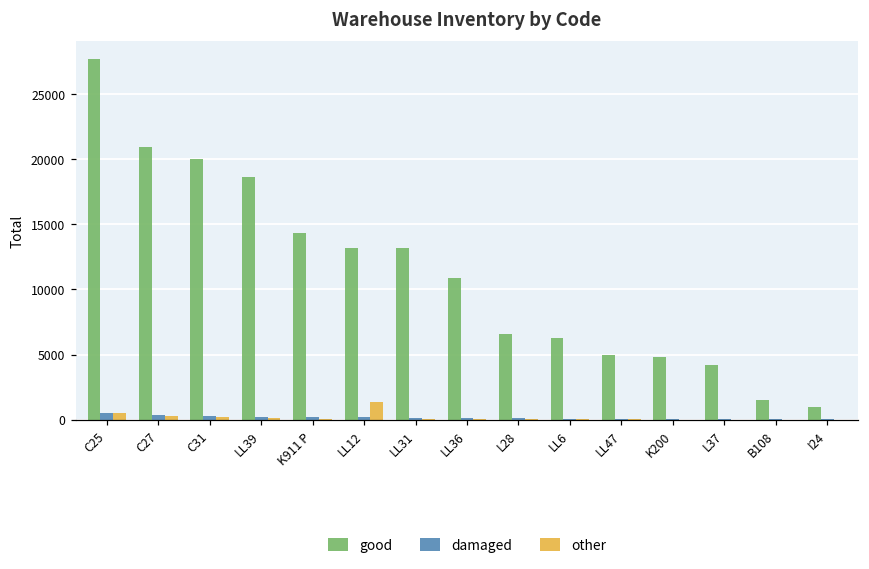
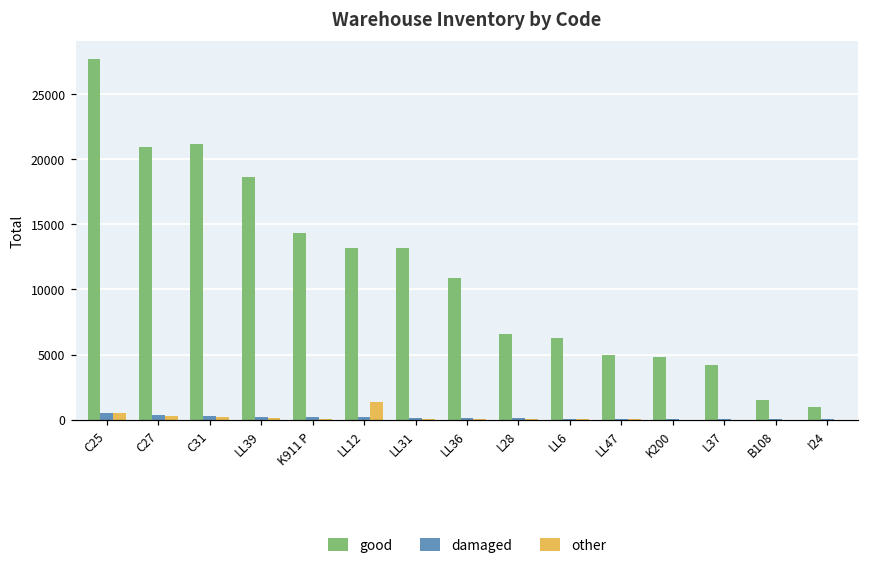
good, C31: 20000 -> 21100
